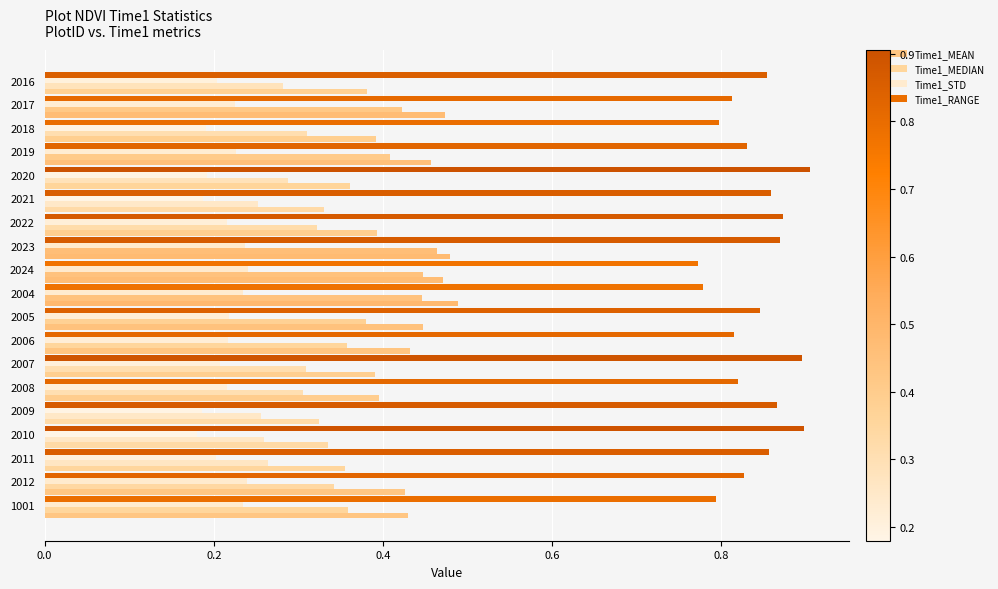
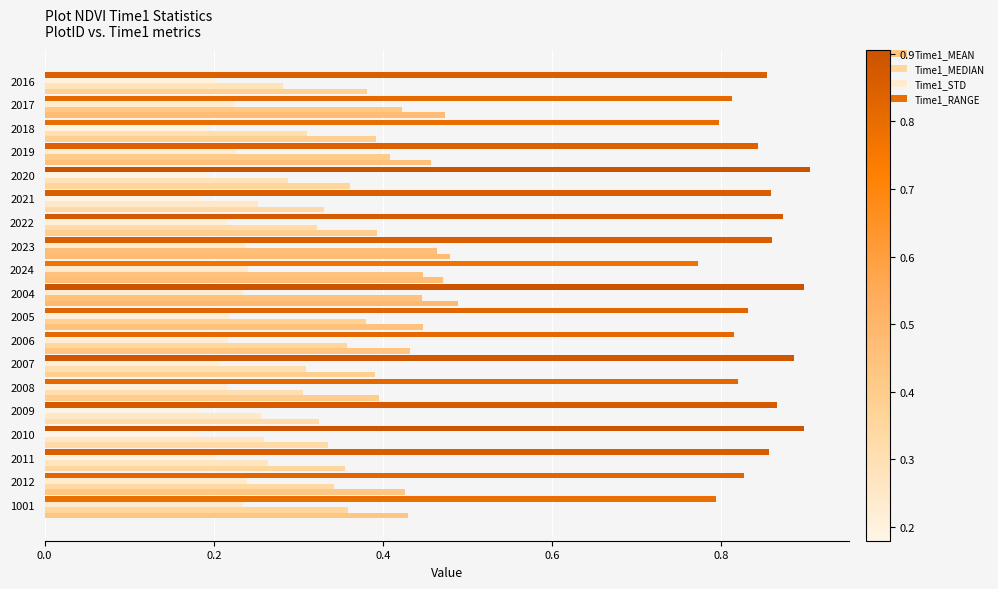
Time1_RANGE, 2019: 0.83 -> 0.84
Time1_RANGE, 2023: 0.87 -> 0.86
Time1_RANGE, 2004: 0.78 -> 0.90
Time1_RANGE, 2005: 0.85 -> 0.83
Time1_RANGE, 2007: 0.90 -> 0.89
